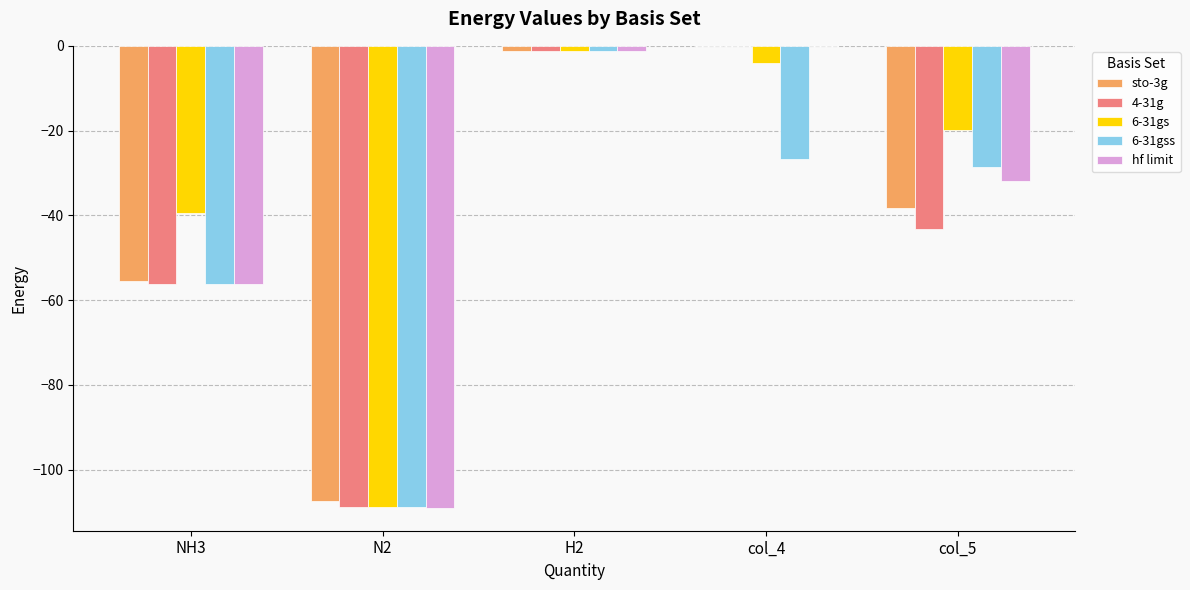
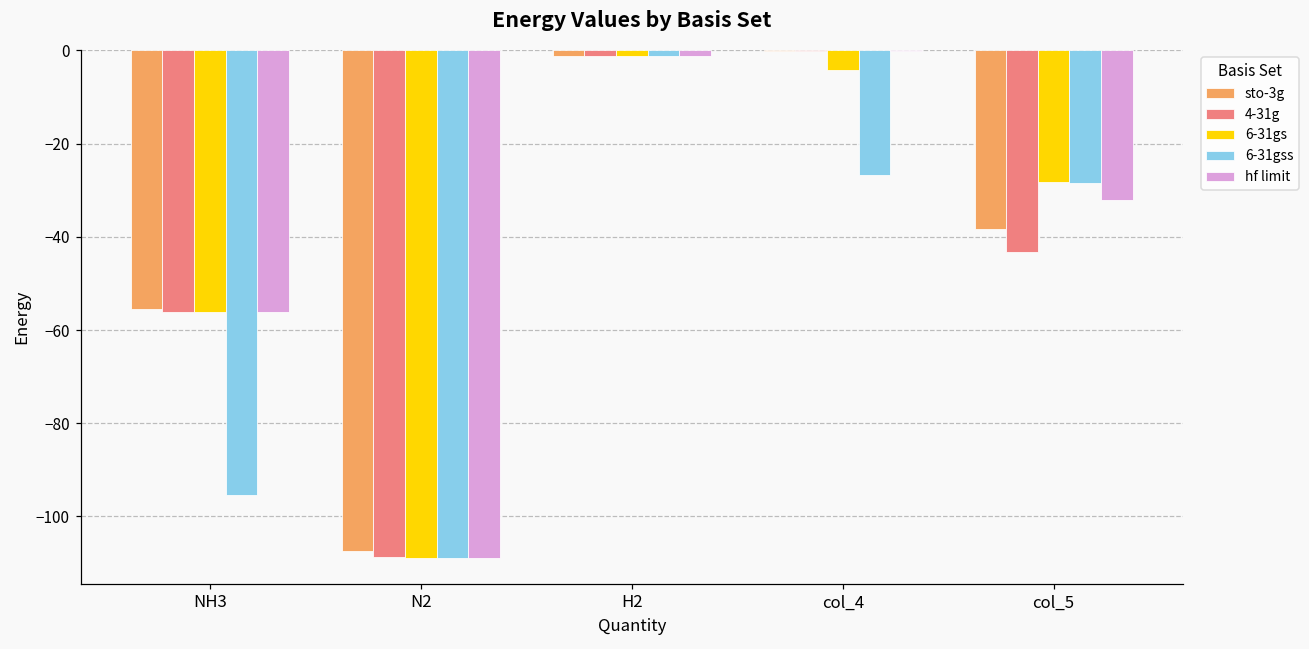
6-31gs, NH3: -39 -> -56
6-31gss, NH3: -56 -> -95
6-31gs, col_5: -20 -> -28
